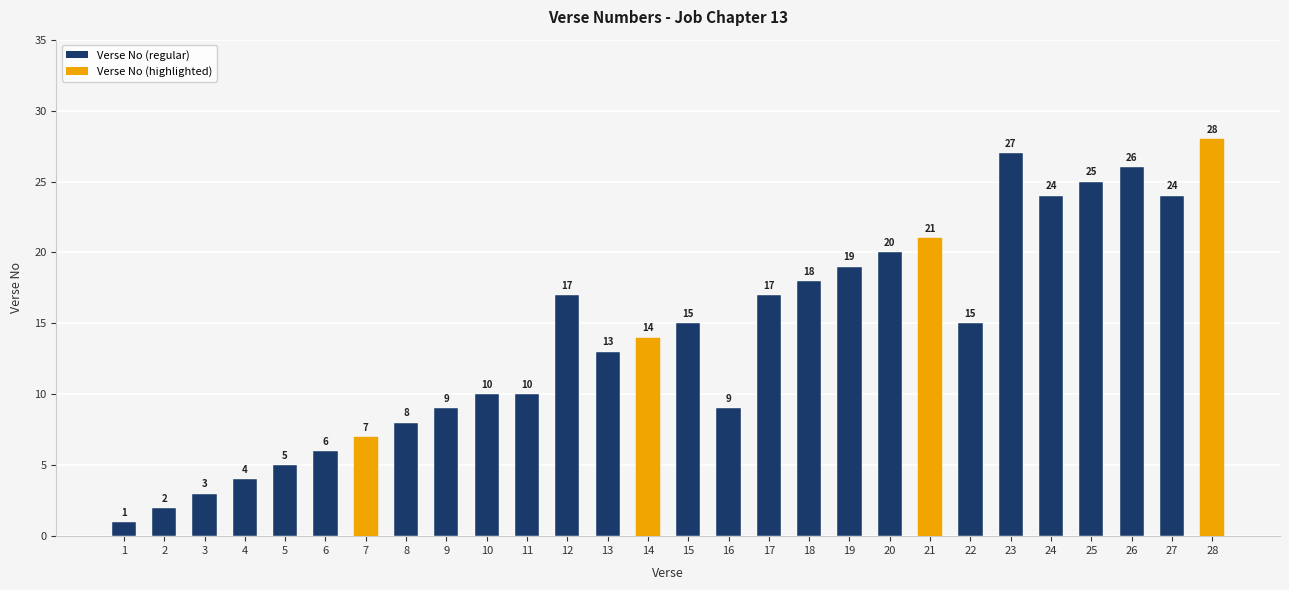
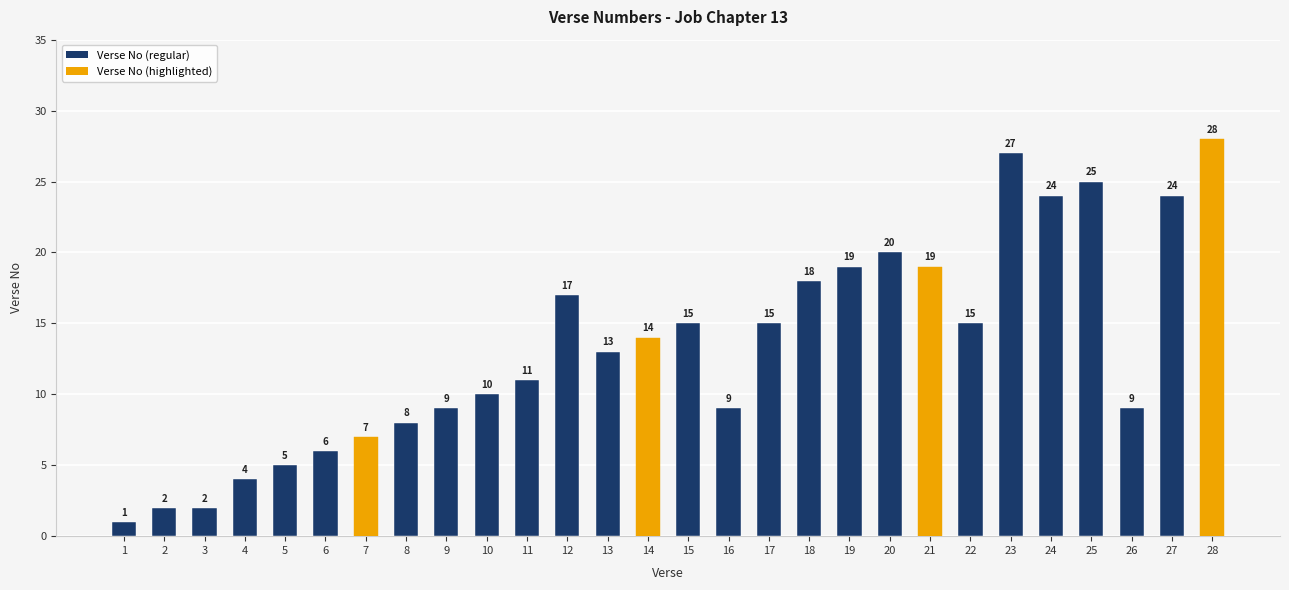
3: 3 -> 2
11: 10 -> 11
17: 17 -> 15
21: 21 -> 19
26: 26 -> 9
